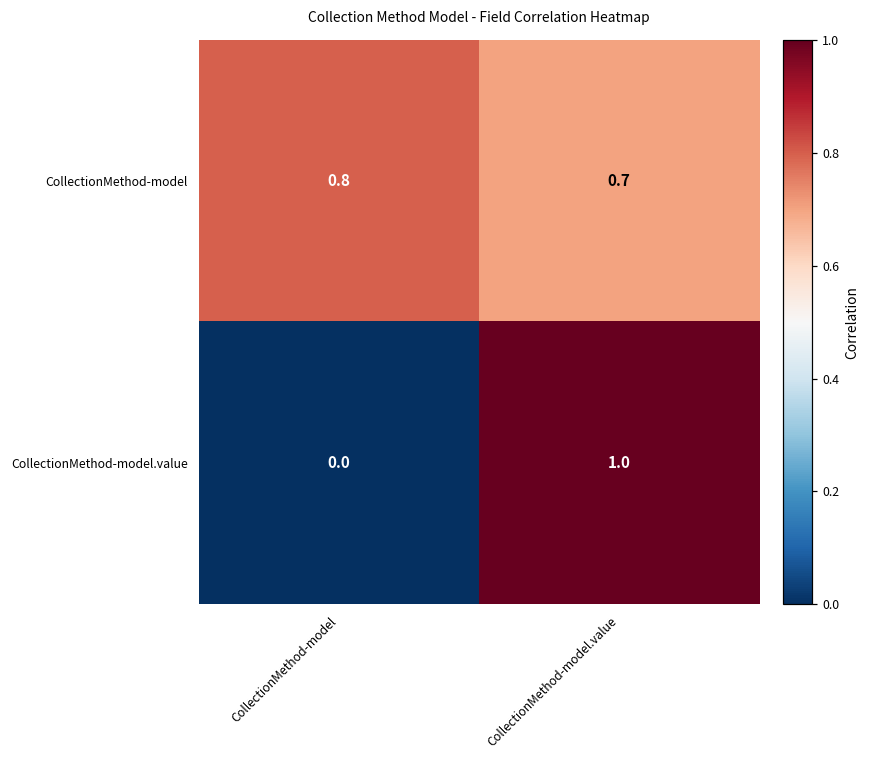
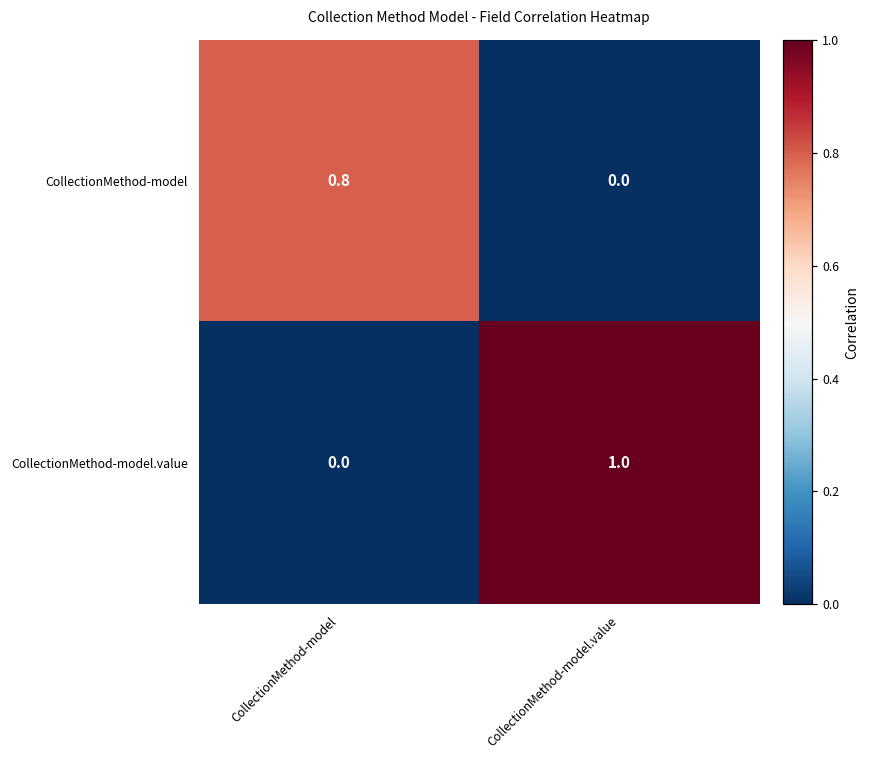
CollectionMethod-model, CollectionMethod-model.value: 0.7 -> 0.0
